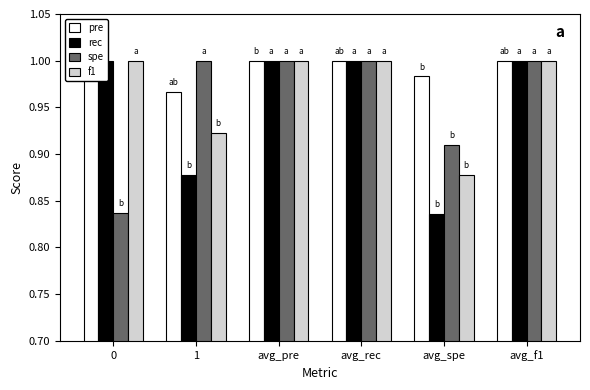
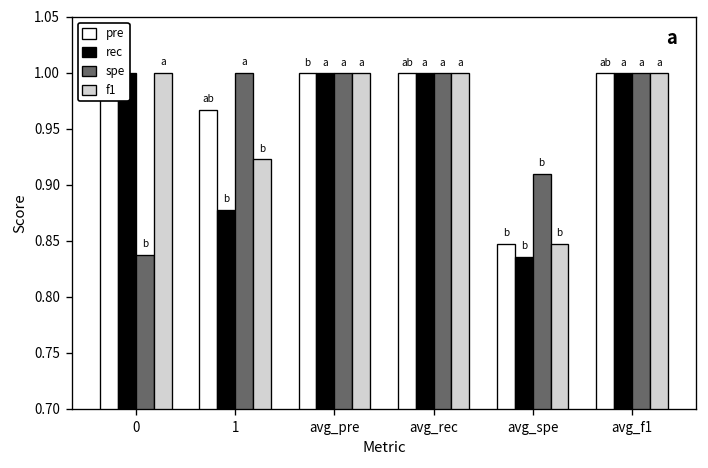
pre, avg_spe: 0.98 -> 0.85
f1, avg_spe: 0.88 -> 0.85
